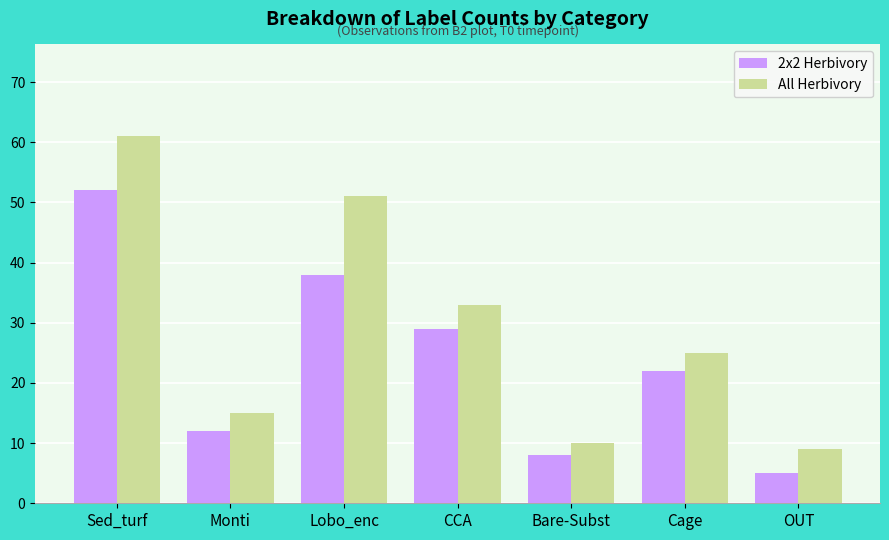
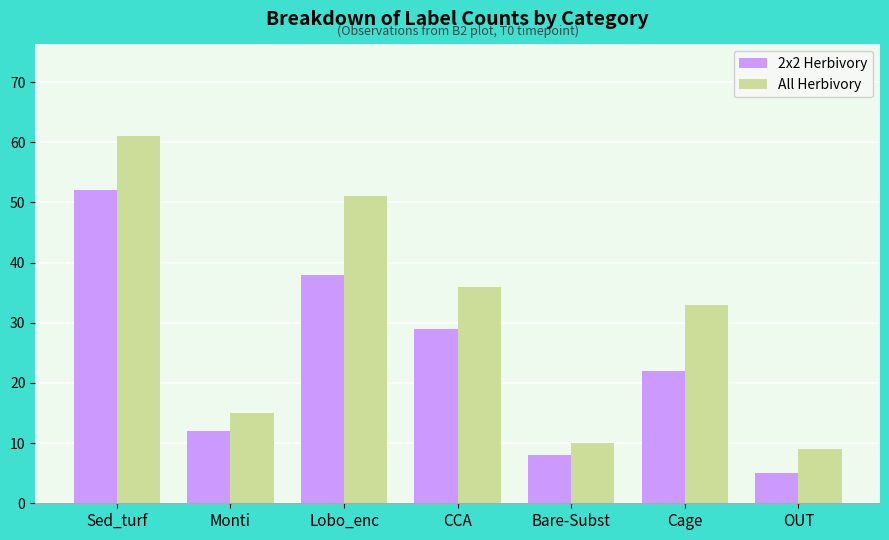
All Herbivory, CCA: 33 -> 36
All Herbivory, Cage: 25 -> 33
